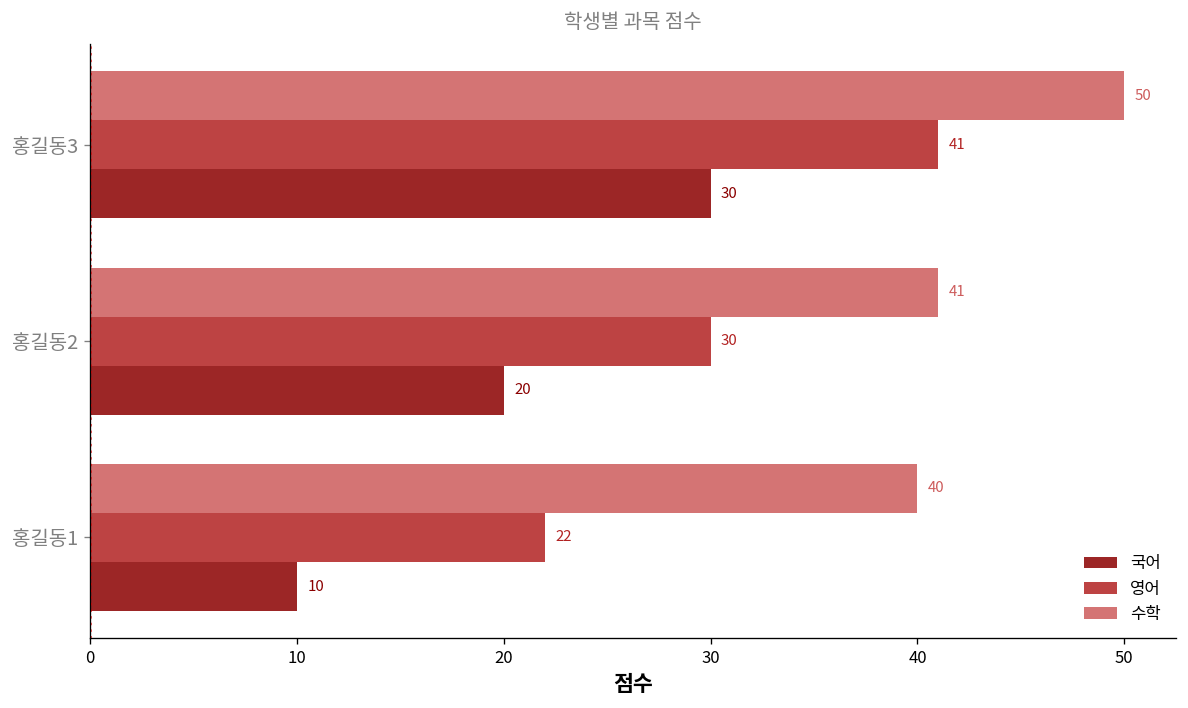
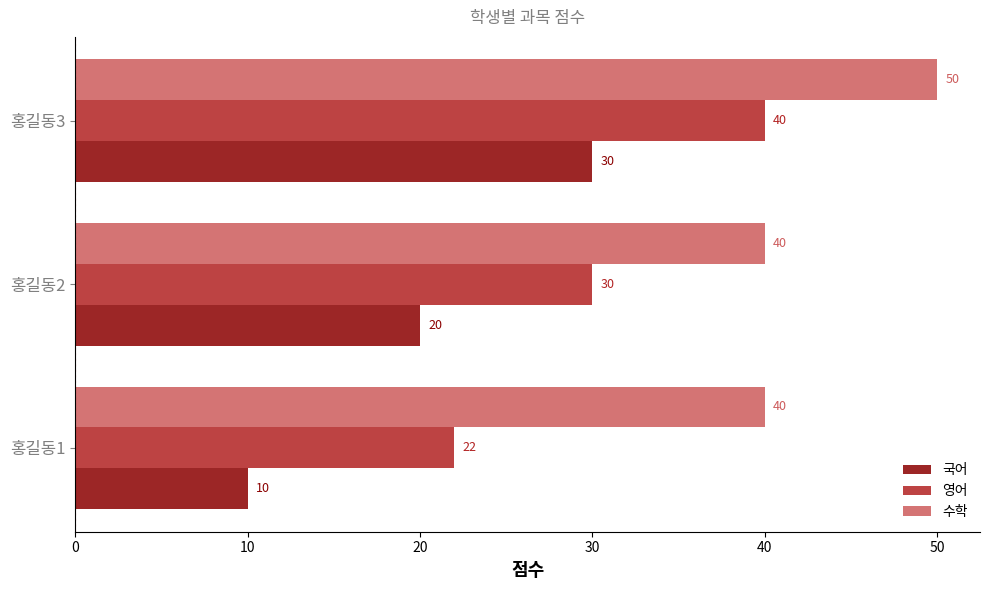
영어, 홍길동3: 41 -> 40
수학, 홍길동2: 41 -> 40
